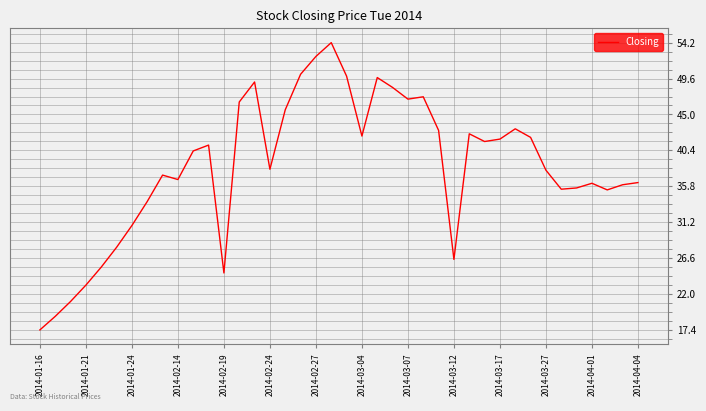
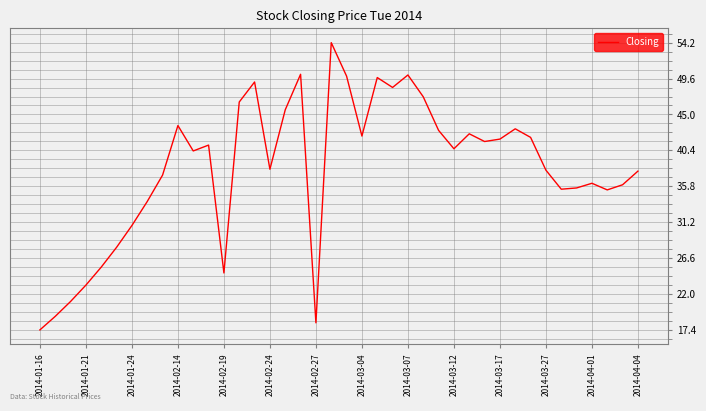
2014-02-14: 37 -> 44
2014-02-27: 52 -> 18
2014-03-07: 47 -> 50
2014-03-12: 26 -> 41
2014-04-04: 36 -> 38
